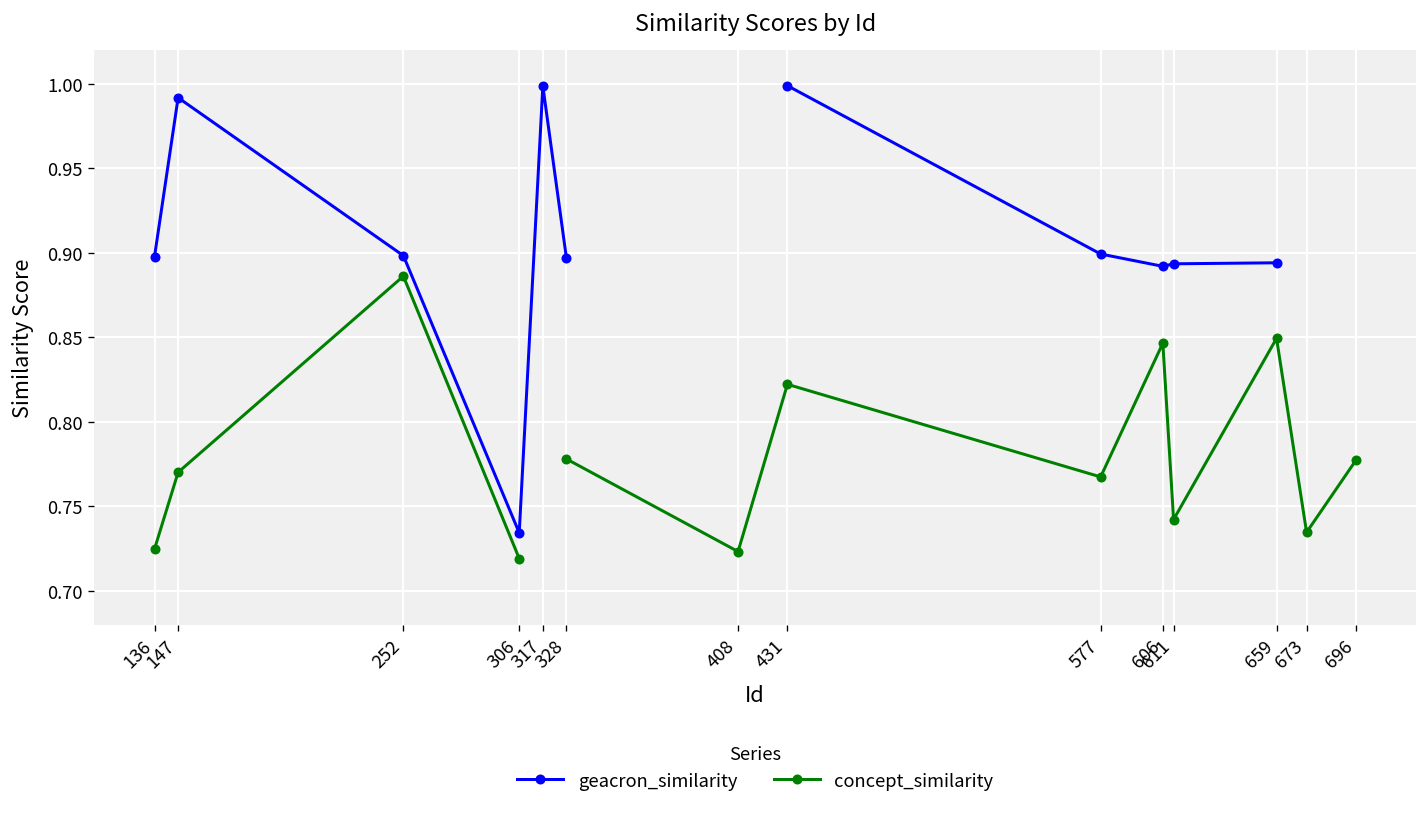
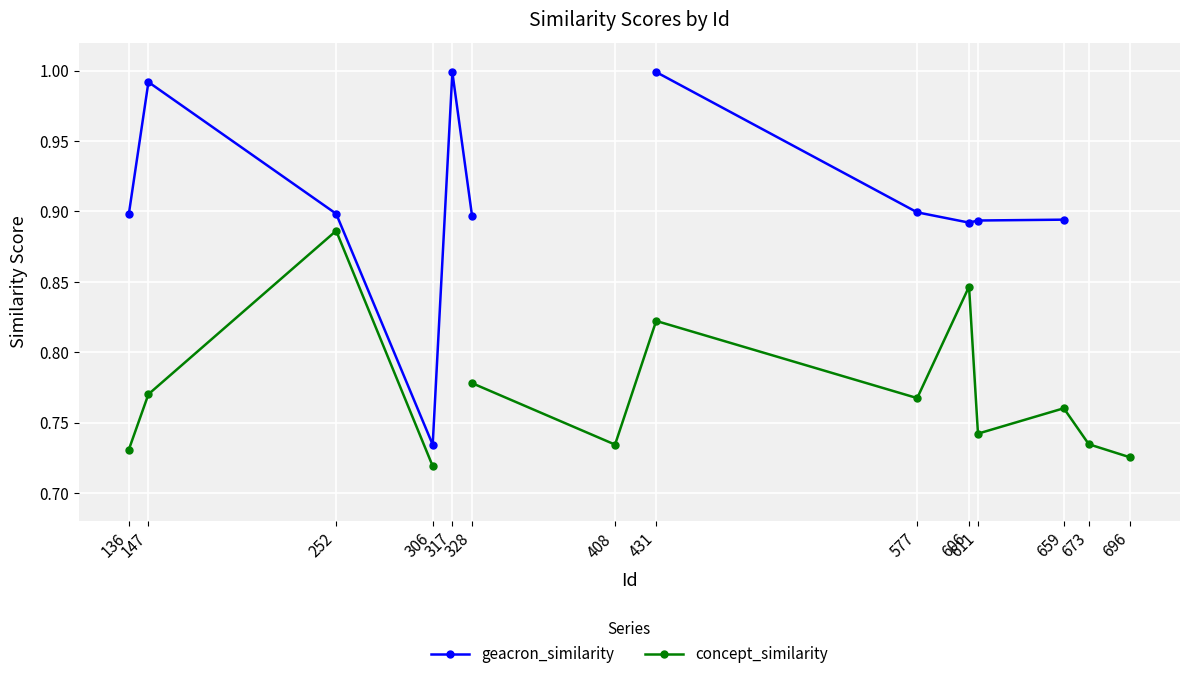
concept_similarity, 136: 0.725 -> 0.731
concept_similarity, 408: 0.723 -> 0.734
concept_similarity, 659: 0.849 -> 0.760
concept_similarity, 696: 0.777 -> 0.725
